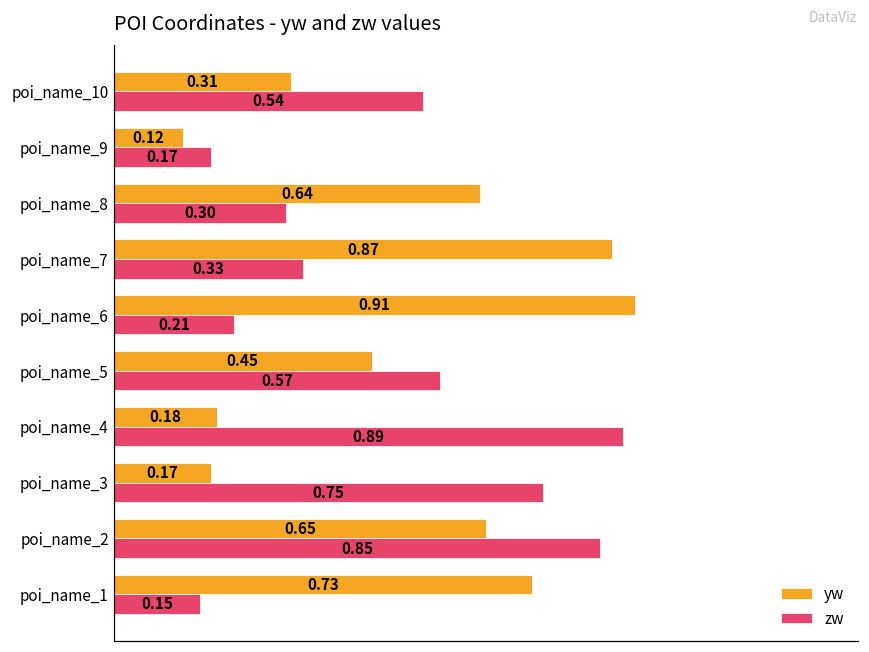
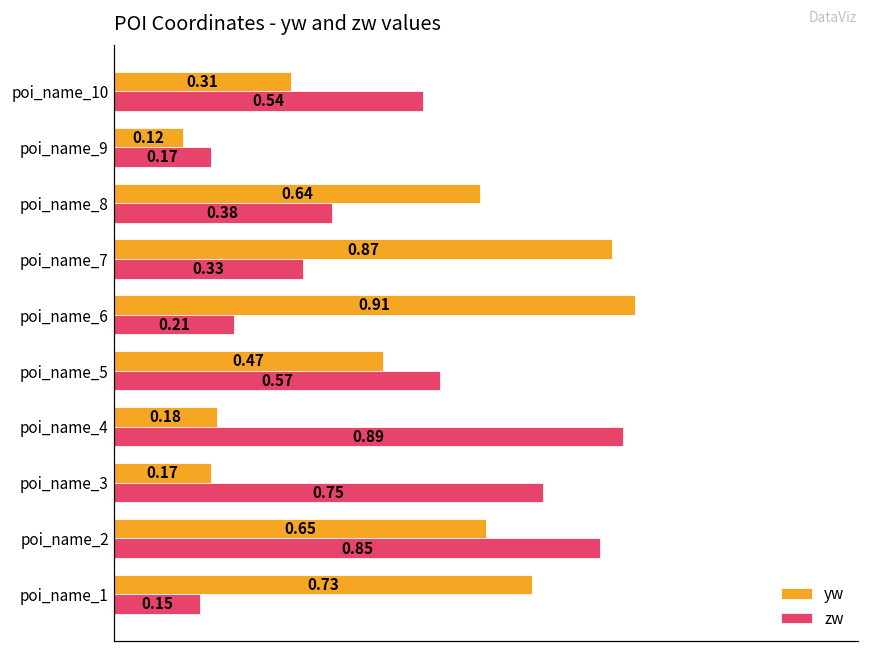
zw, poi_name_8: 0.30 -> 0.38
yw, poi_name_5: 0.45 -> 0.47
